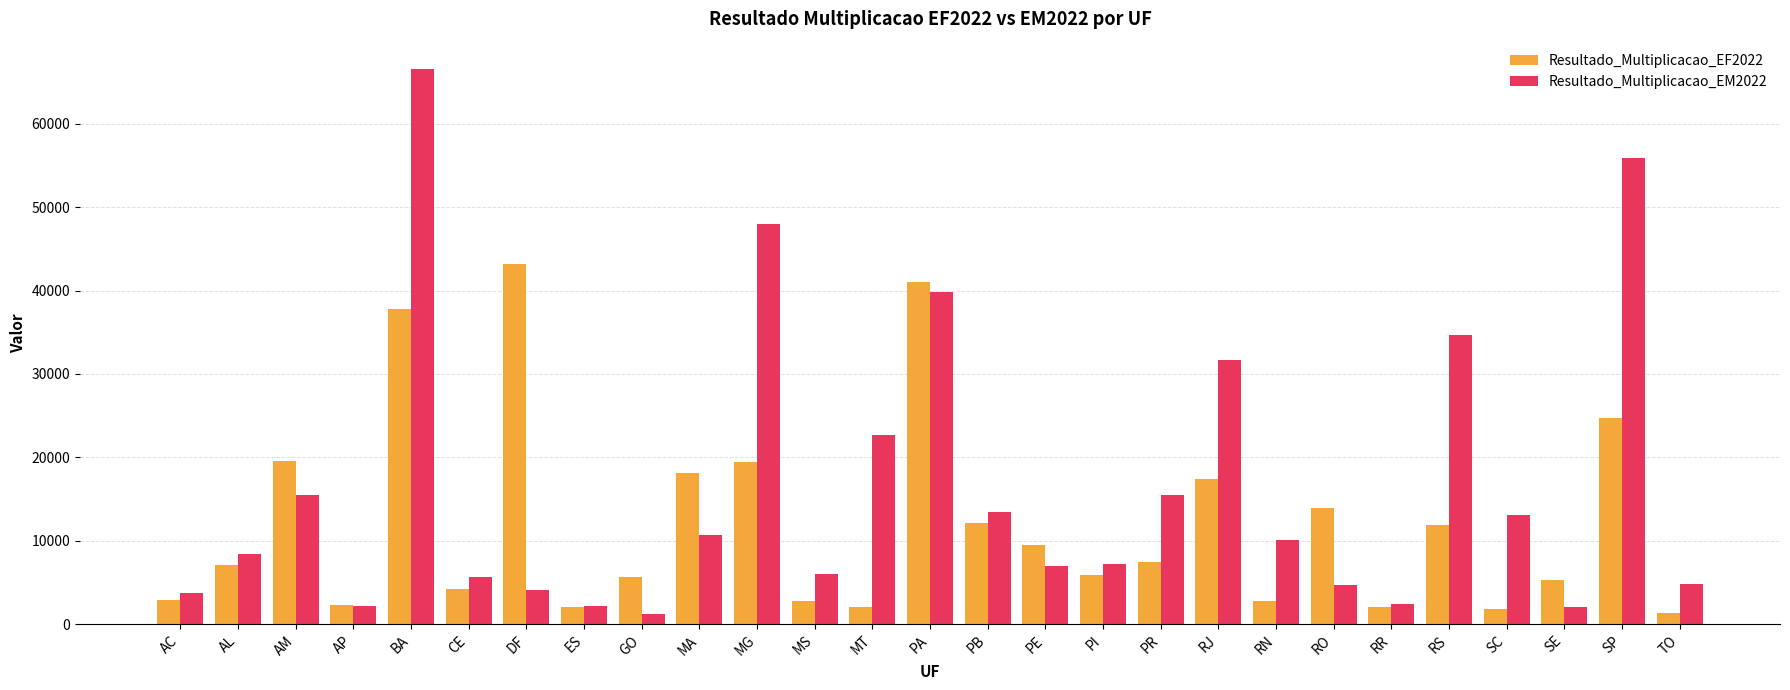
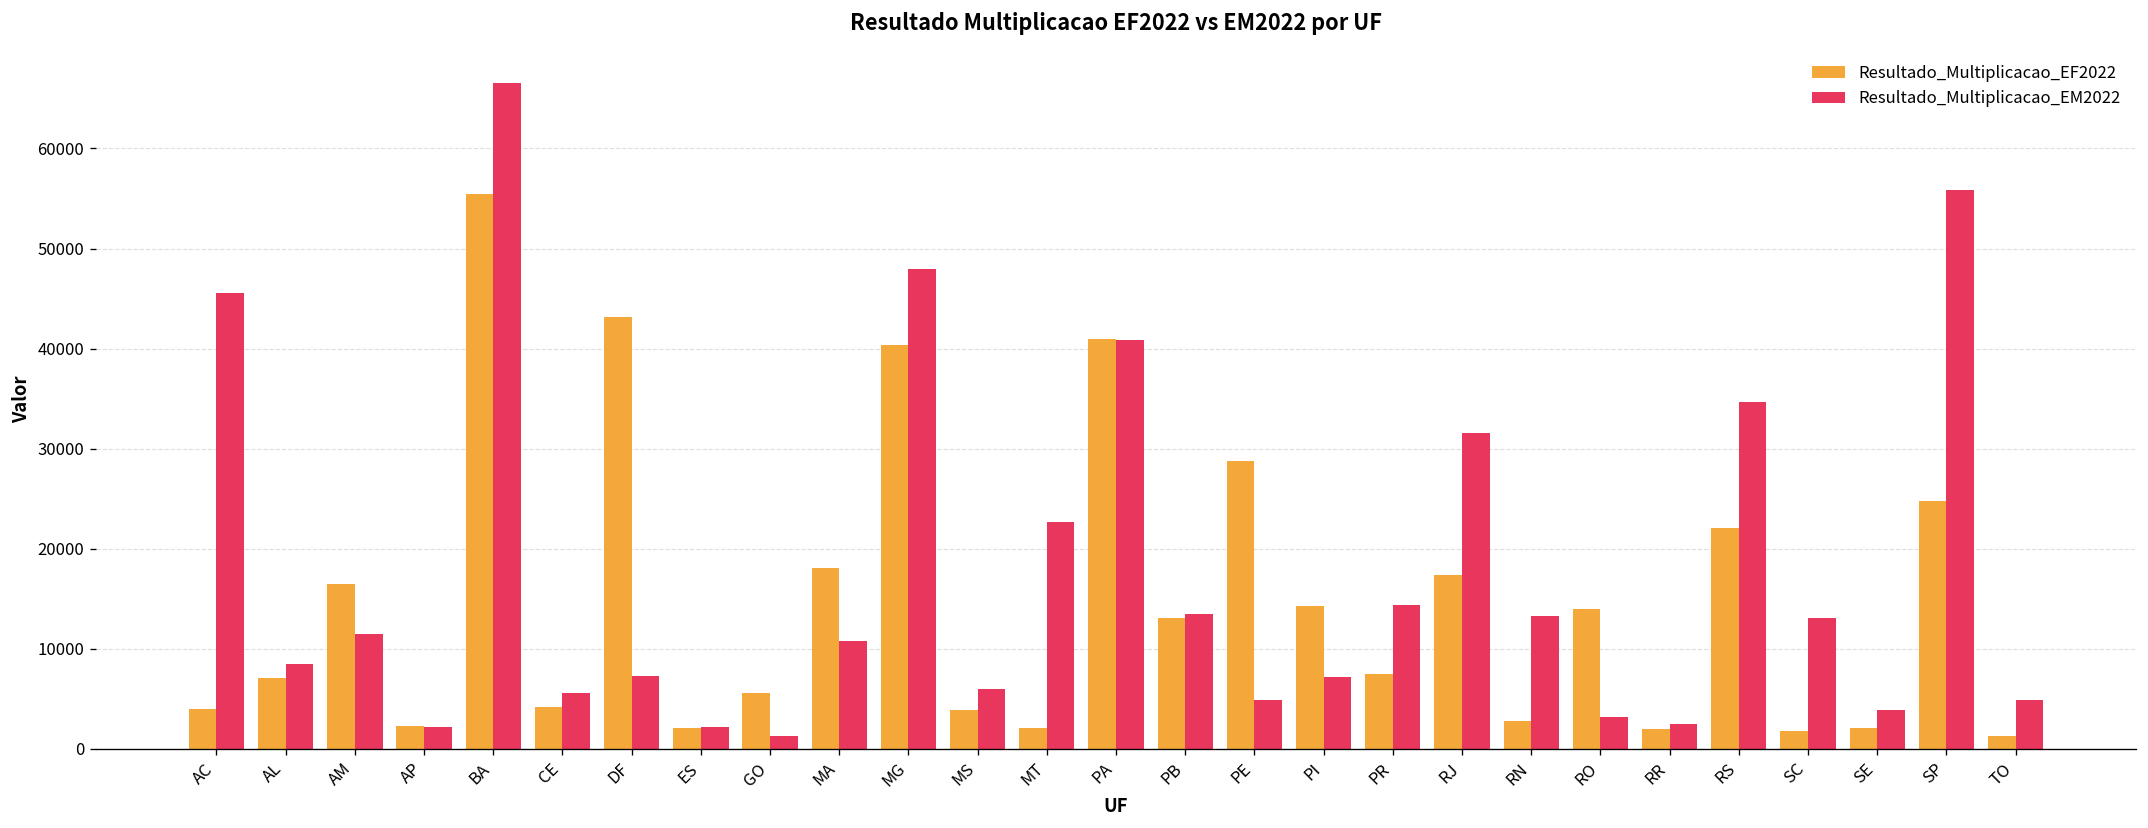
Resultado_Multiplicacao_EF2022, AC: 3000 -> 4000
Resultado_Multiplicacao_EM2022, AC: 4000 -> 46000
Resultado_Multiplicacao_EF2022, AM: 20000 -> 16000
Resultado_Multiplicacao_EM2022, AM: 16000 -> 11000
Resultado_Multiplicacao_EF2022, BA: 38000 -> 55000
Resultado_Multiplicacao_EM2022, DF: 4000 -> 7000
Resultado_Multiplicacao_EF2022, MG: 19000 -> 40000
Resultado_Multiplicacao_EF2022, MS: 3000 -> 4000
Resultado_Multiplicacao_EM2022, PA: 40000 -> 41000
Resultado_Multiplicacao_EF2022, PB: 12000 -> 13000
Resultado_Multiplicacao_EF2022, PE: 10000 -> 29000
Resultado_Multiplicacao_EM2022, PE: 7000 -> 5000
Resultado_Multiplicacao_EF2022, PI: 6000 -> 14000
Resultado_Multiplicacao_EM2022, PR: 15000 -> 14000
Resultado_Multiplicacao_EM2022, RN: 10000 -> 13000
Resultado_Multiplicacao_EM2022, RO: 5000 -> 3000
Resultado_Multiplicacao_EF2022, RS: 12000 -> 22000
Resultado_Multiplicacao_EF2022, SE: 5000 -> 2000
Resultado_Multiplicacao_EM2022, SE: 2000 -> 4000
